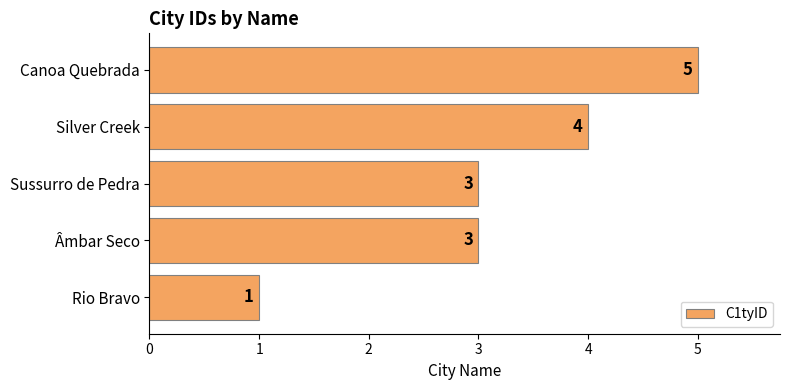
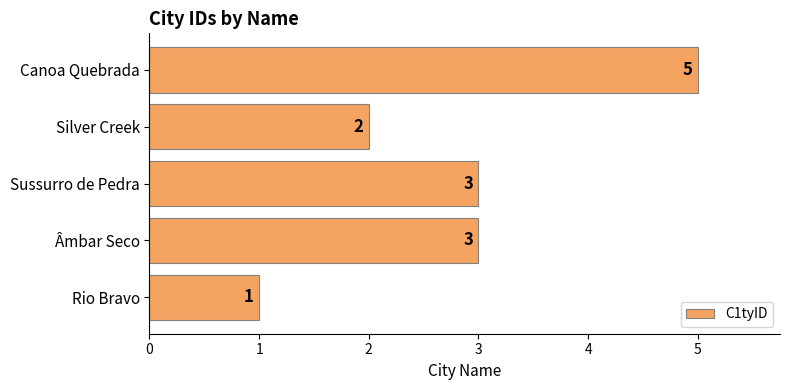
Silver Creek: 4 -> 2
